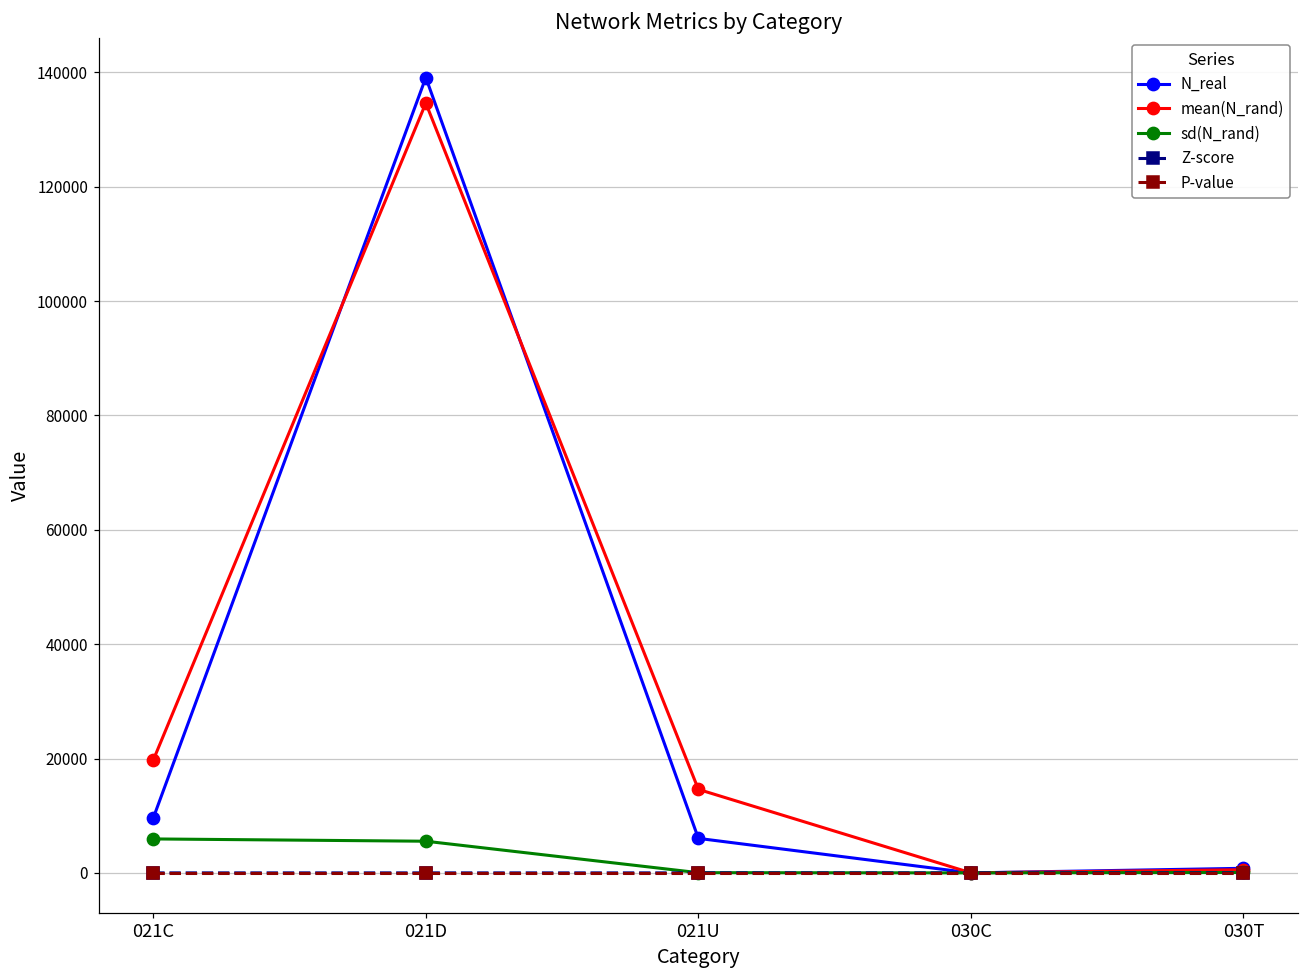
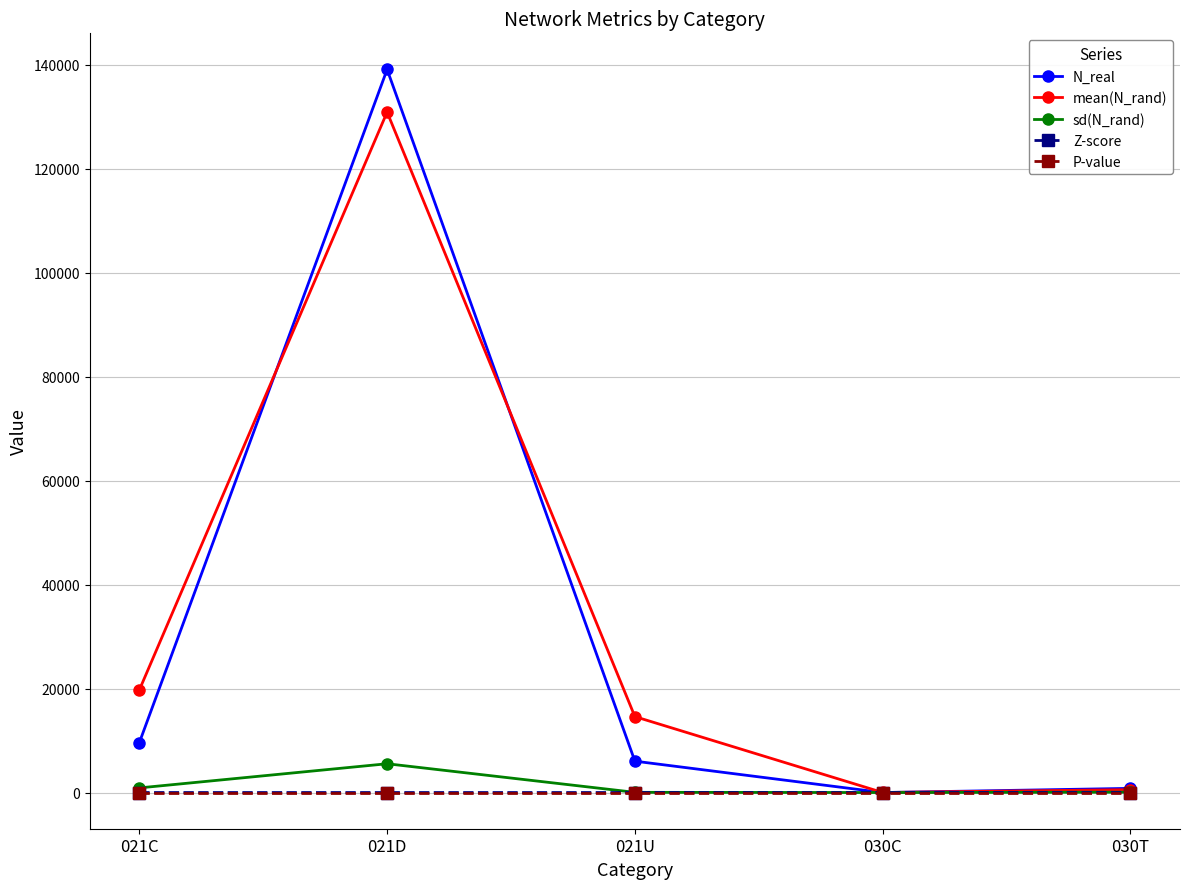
sd(N_rand), 021C: 6000 -> 1000
mean(N_rand), 021D: 135000 -> 131000
